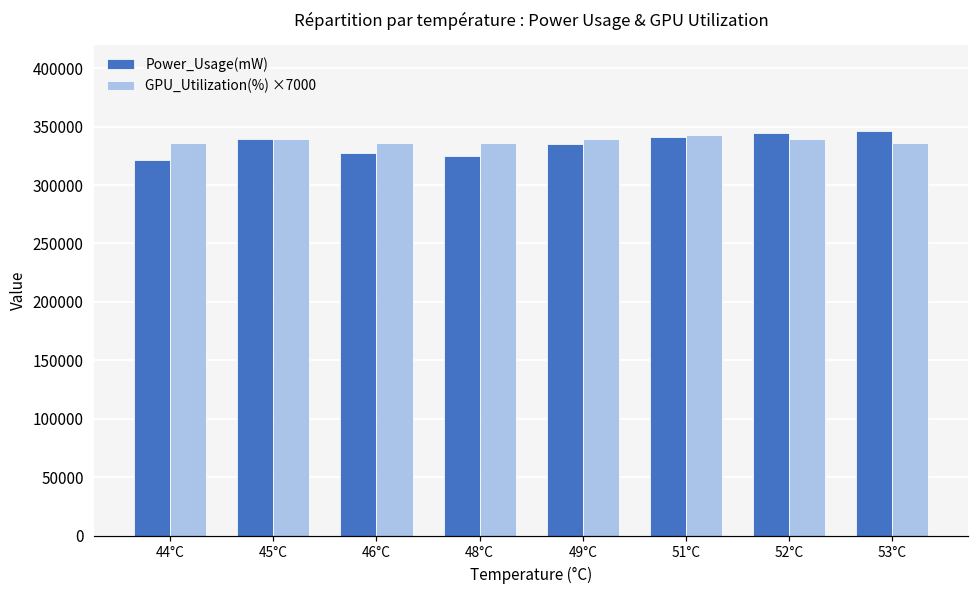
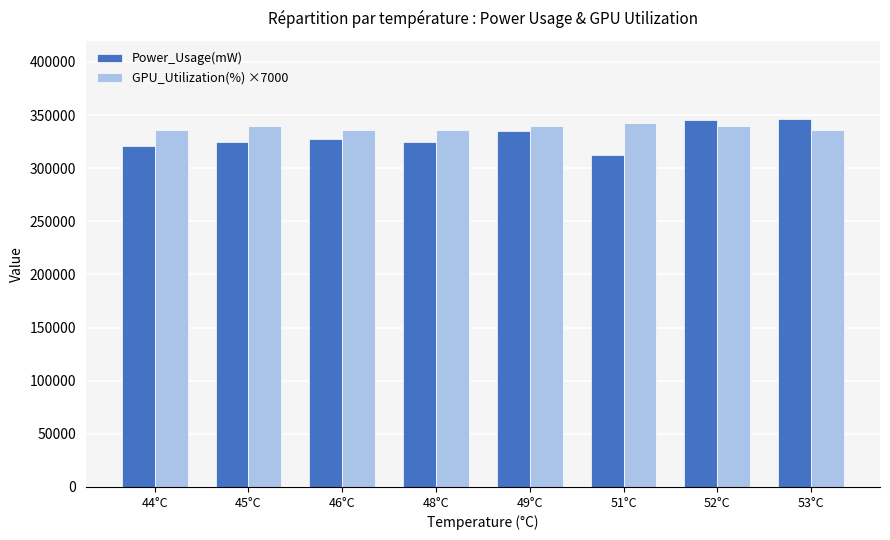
Power_Usage(mW), 45°C: 340000 -> 325000
Power_Usage(mW), 51°C: 342000 -> 313000
